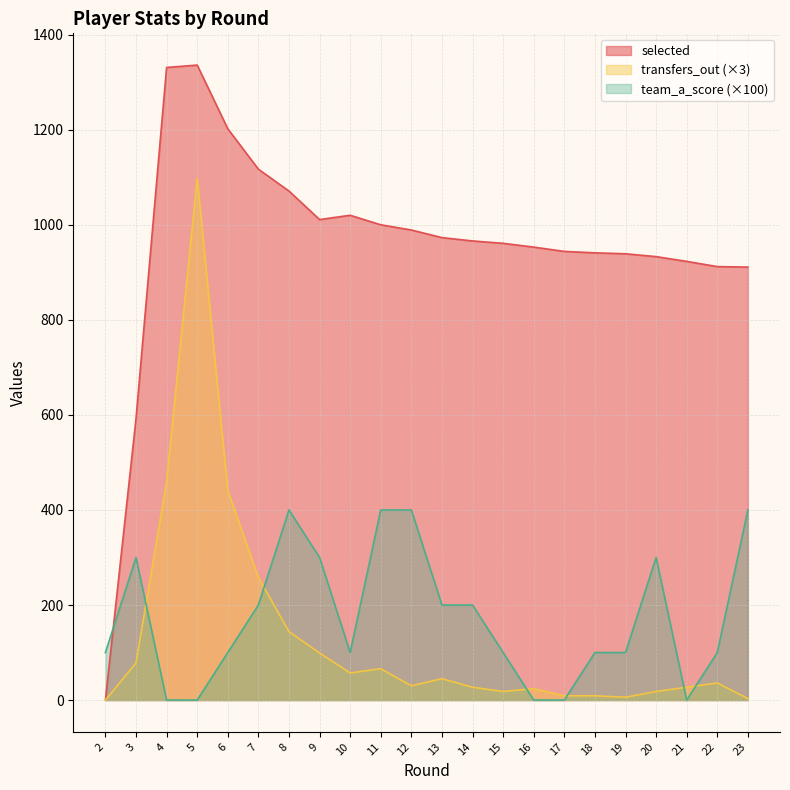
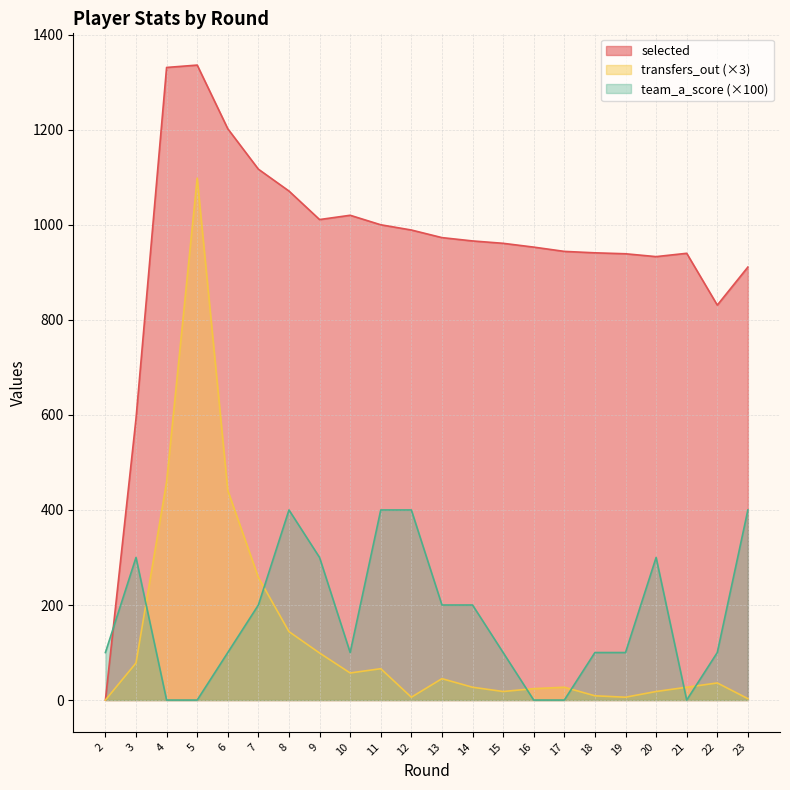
transfers_out (×3), 12: 30 -> 10
transfers_out (×3), 17: 10 -> 30
selected, 21: 920 -> 940
selected, 22: 910 -> 830
